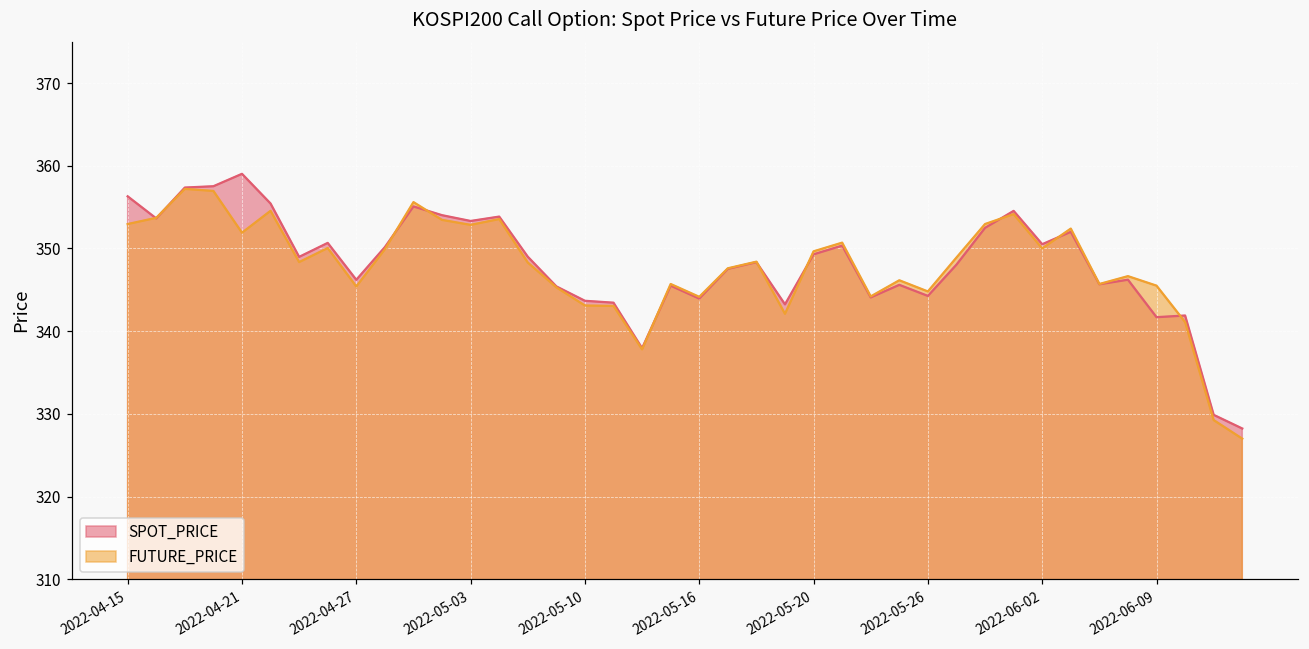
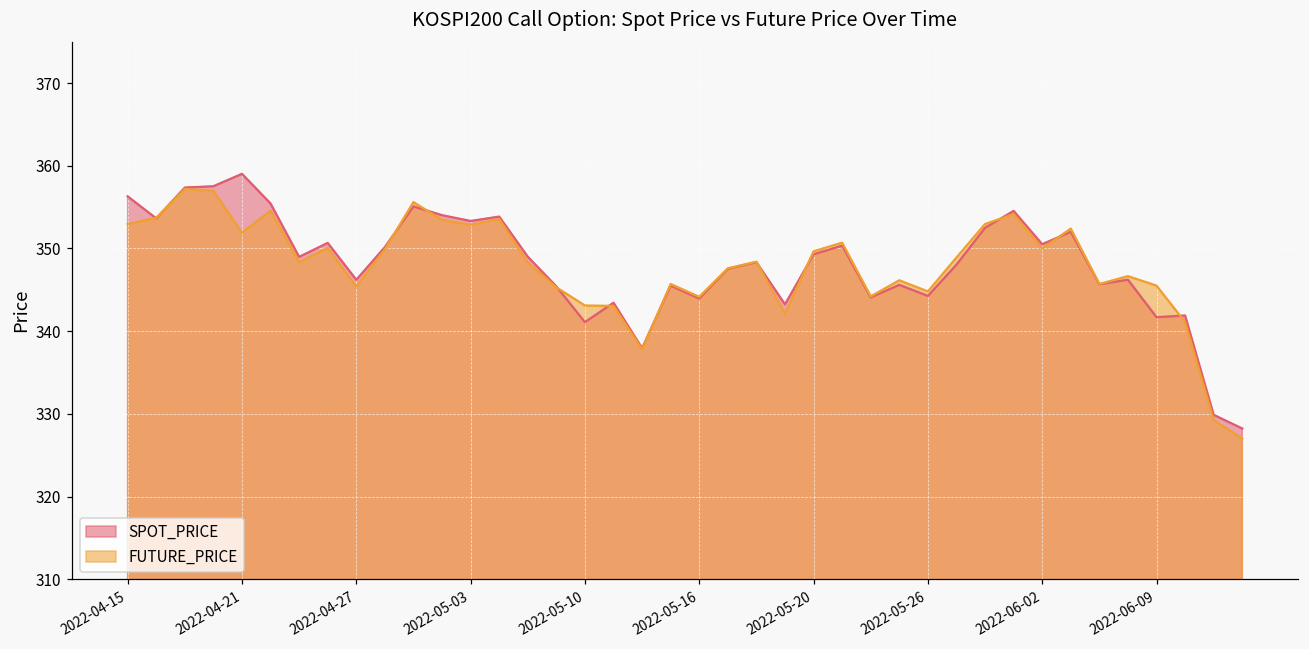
SPOT_PRICE, 2022-05-10: 344 -> 341
